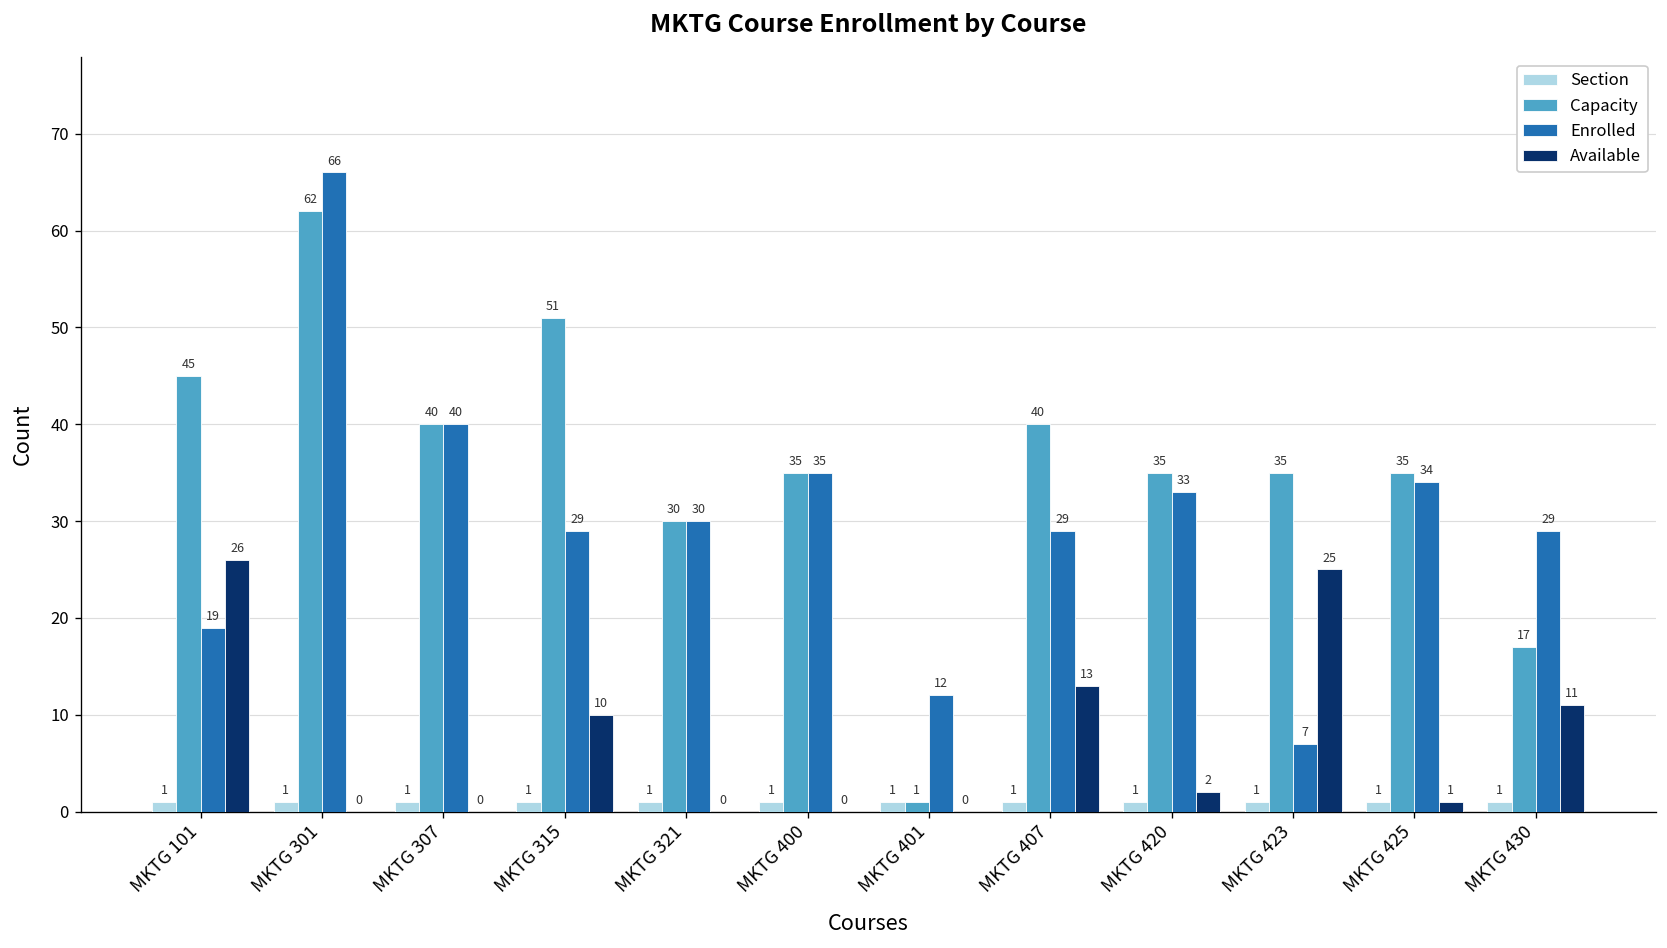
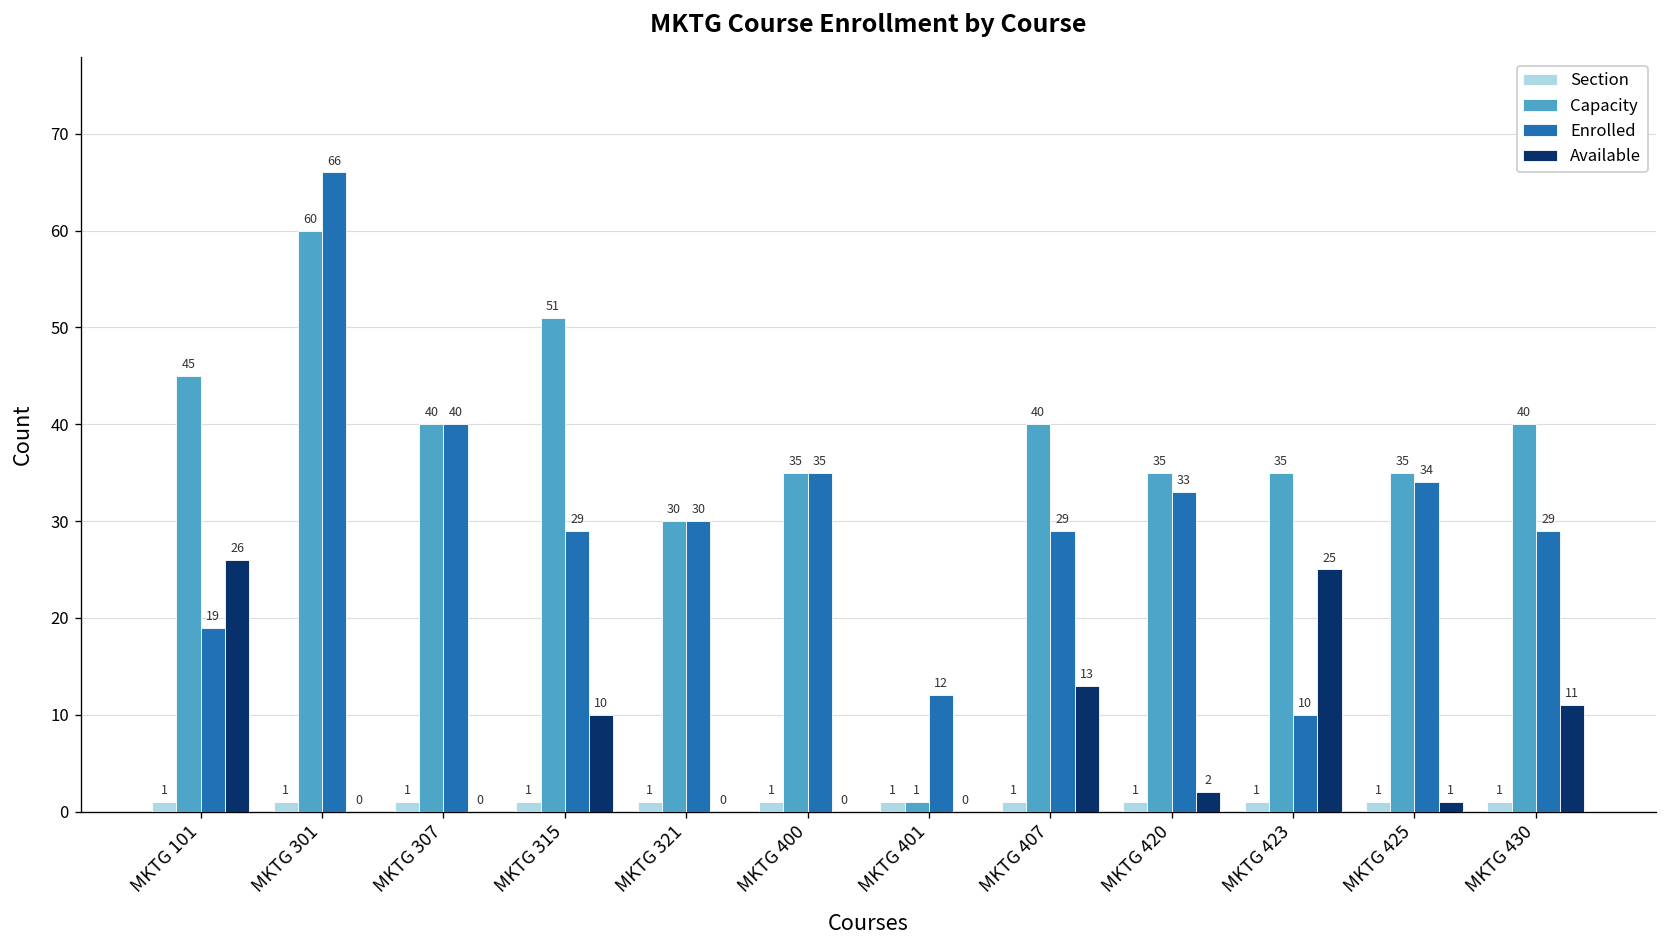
Capacity, MKTG 301: 62 -> 60
Enrolled, MKTG 423: 7 -> 10
Capacity, MKTG 430: 17 -> 40
